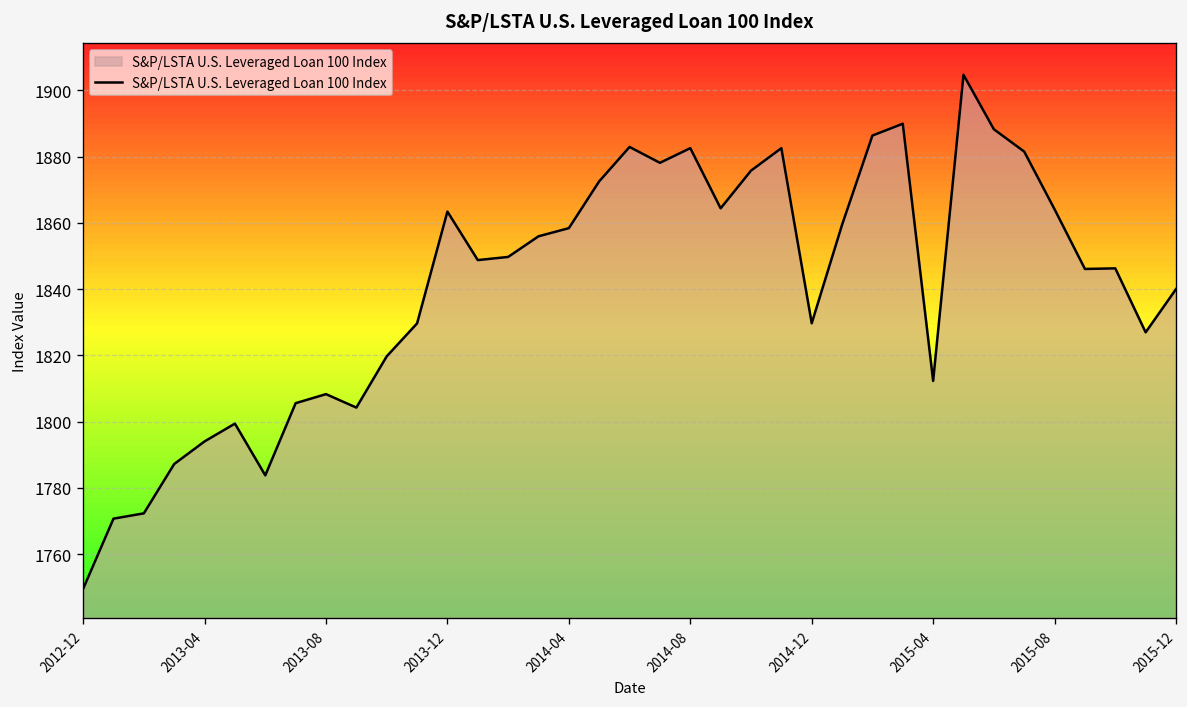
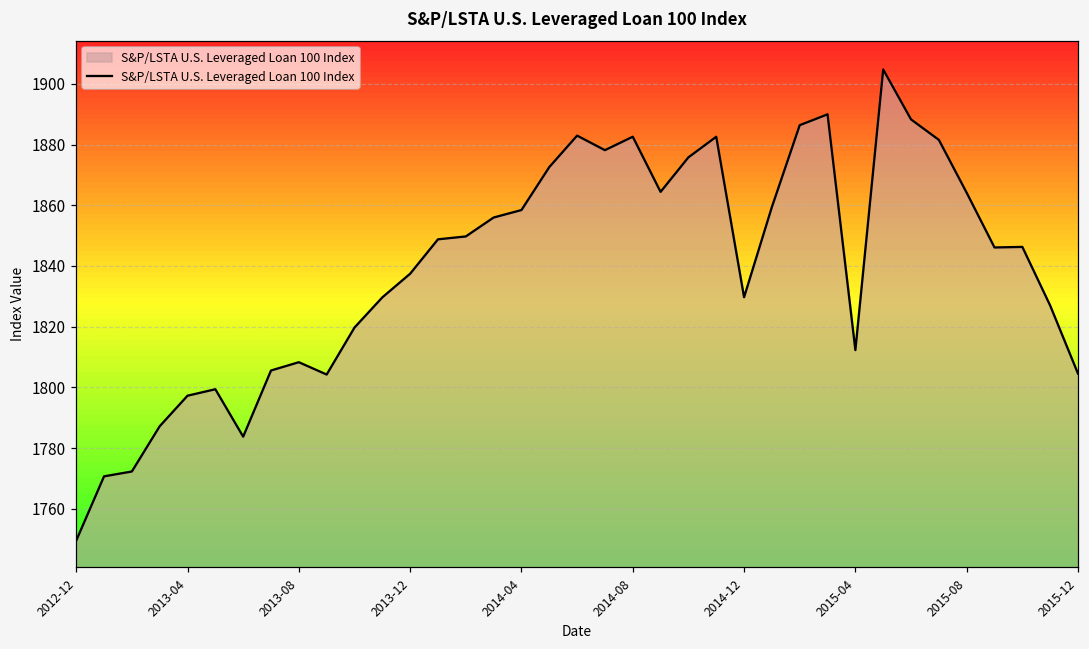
2013-04: 1794 -> 1797
2013-12: 1863 -> 1837
2015-12: 1840 -> 1805
